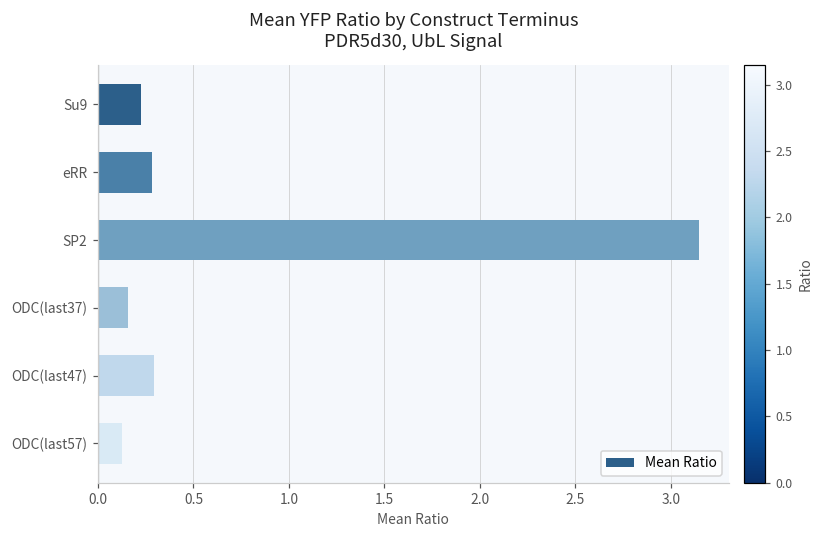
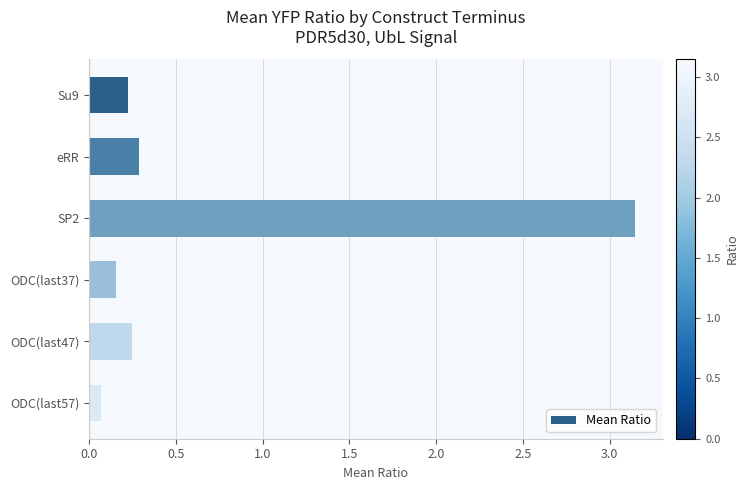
ODC(last47): 0.29 -> 0.25
ODC(last57): 0.13 -> 0.07
